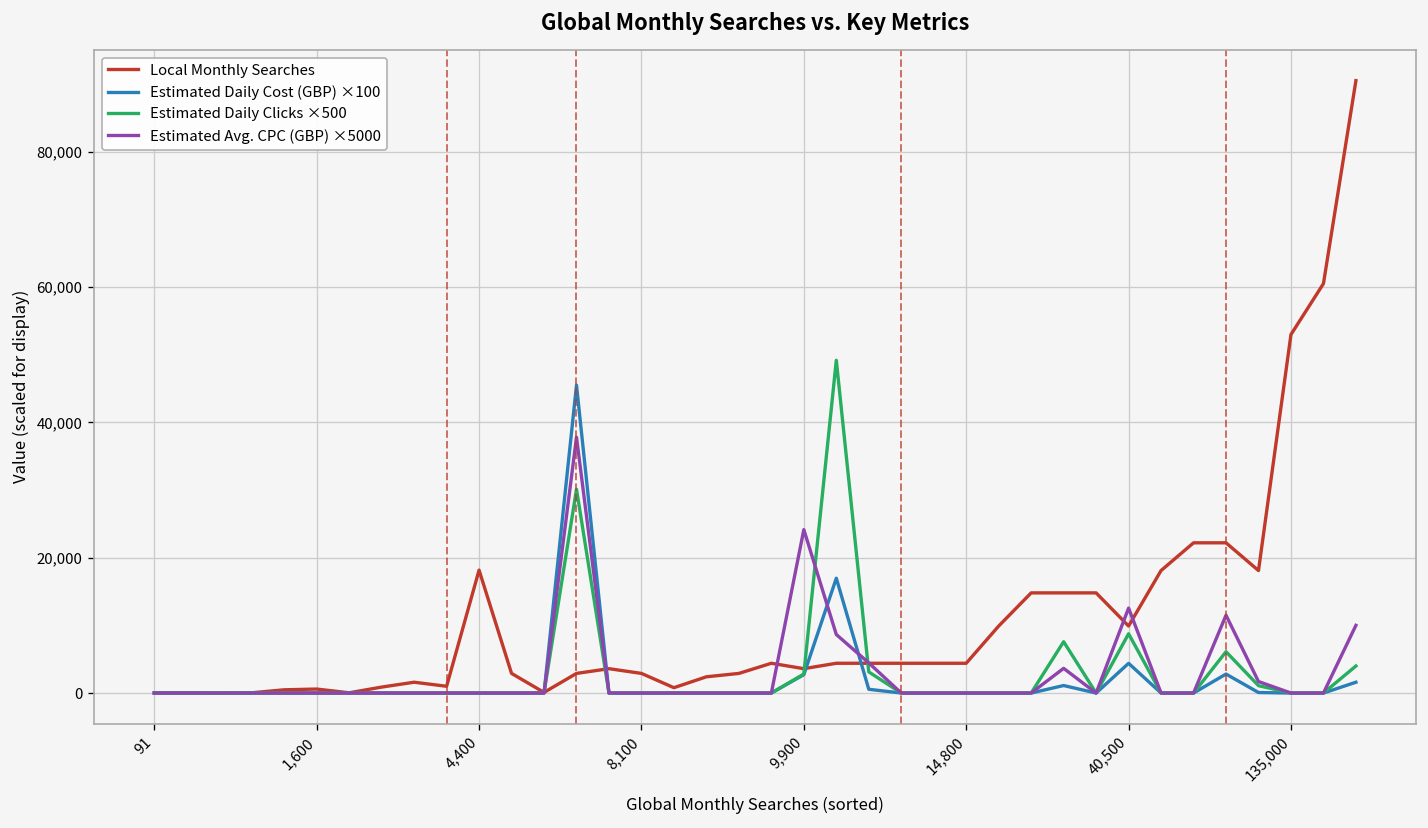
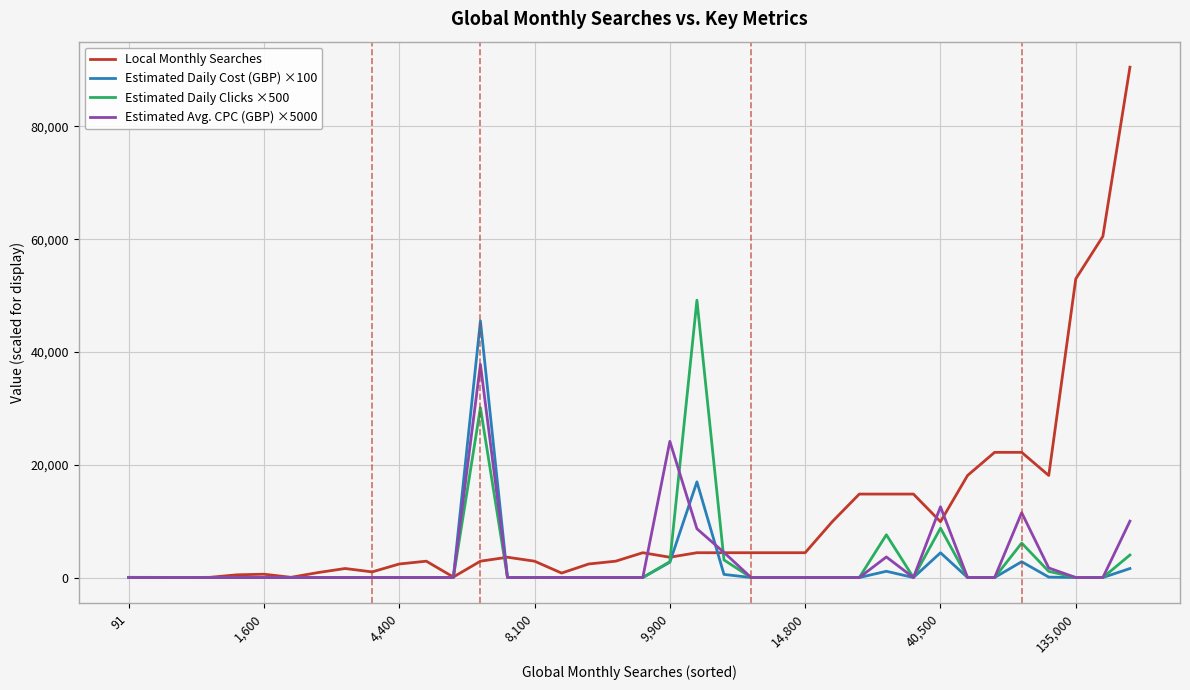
Local Monthly Searches, 4,400: 18,000 -> 2,000
